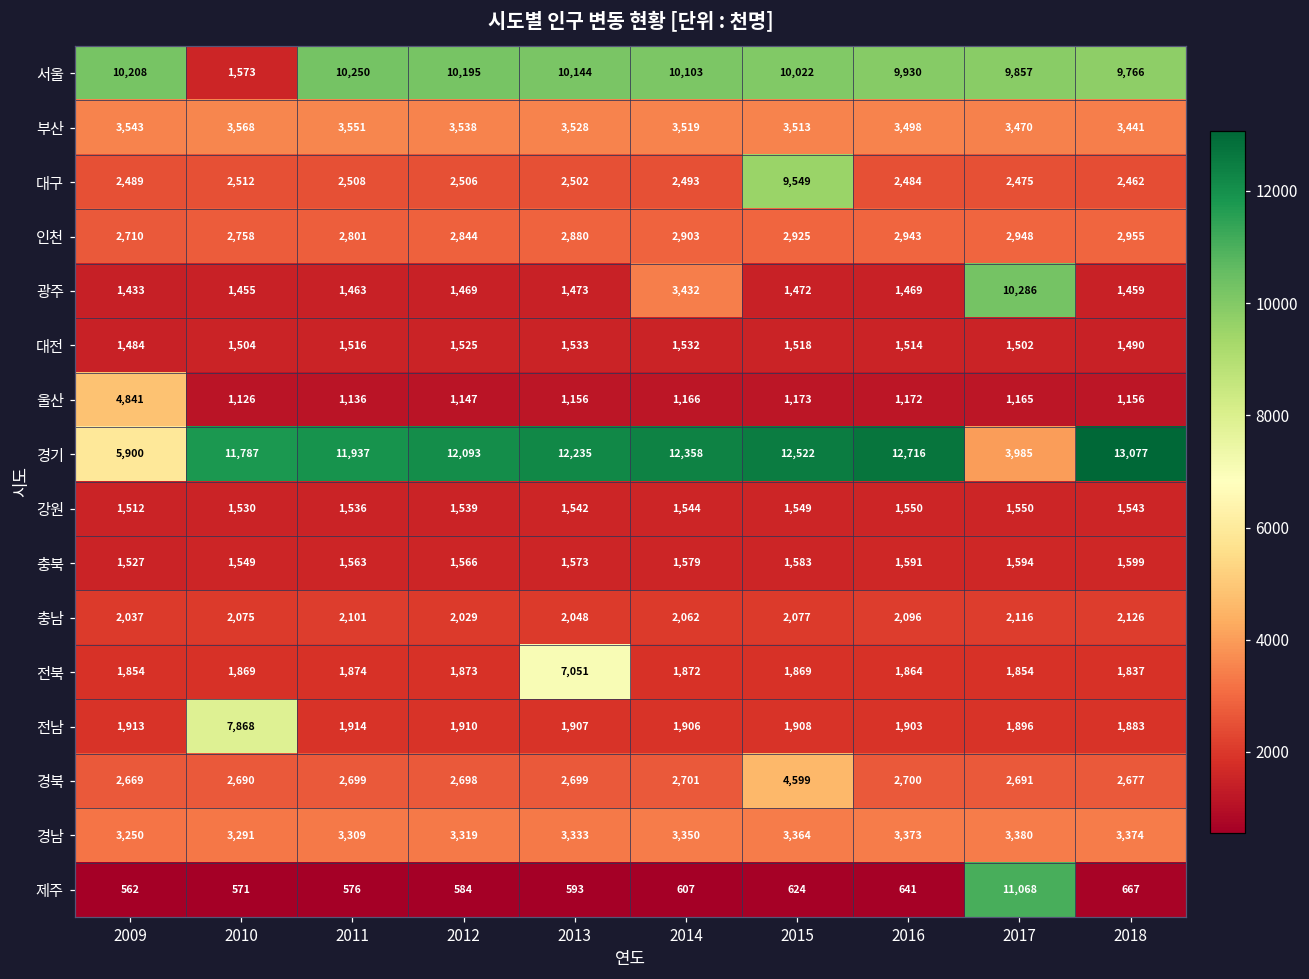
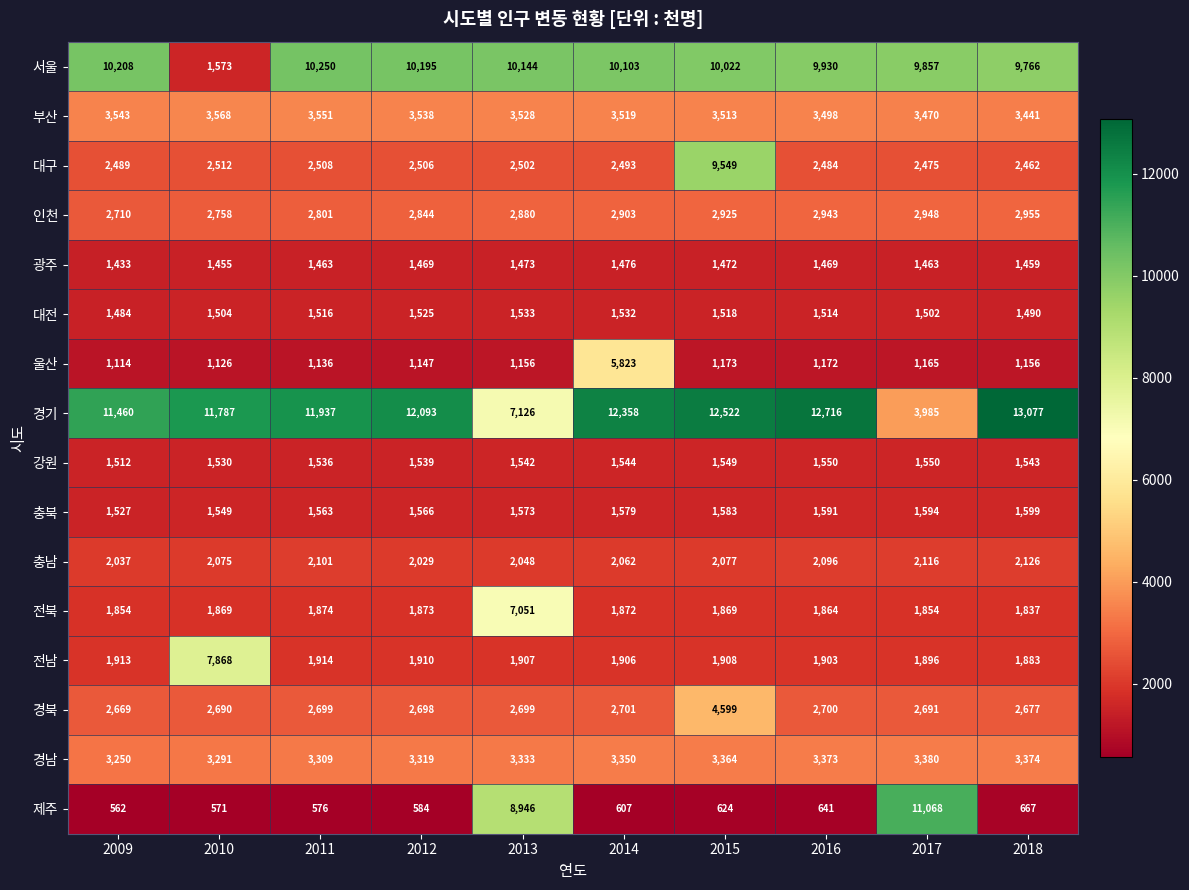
광주, 2014: 3,432 -> 1,476
광주, 2017: 10,286 -> 1,463
울산, 2009: 4,841 -> 1,114
울산, 2014: 1,166 -> 5,823
경기, 2009: 5,900 -> 11,460
경기, 2013: 12,235 -> 7,126
제주, 2013: 593 -> 8,946
